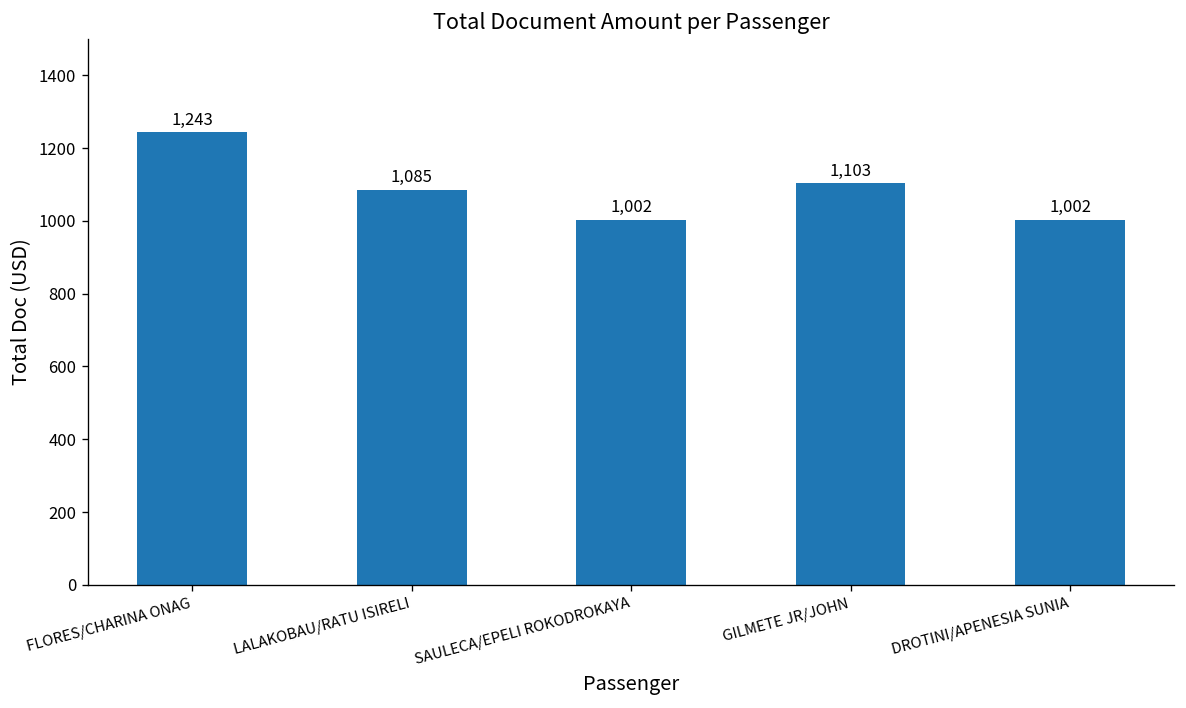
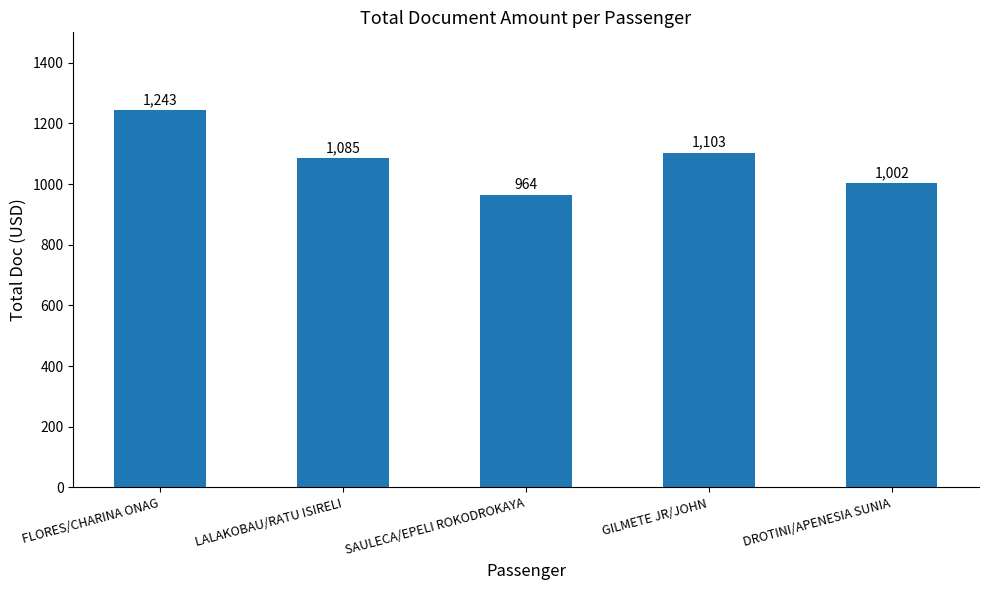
SAULECA/EPELI ROKODROKAYA: 1,002 -> 964
